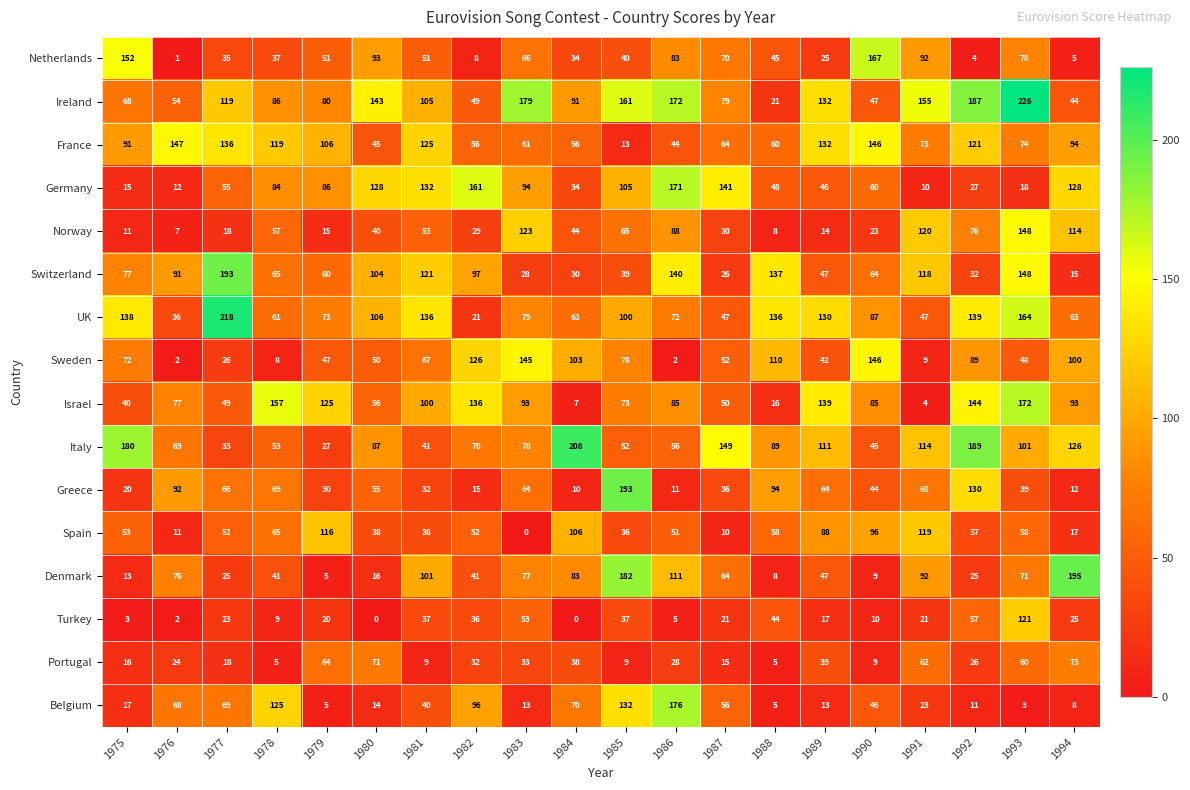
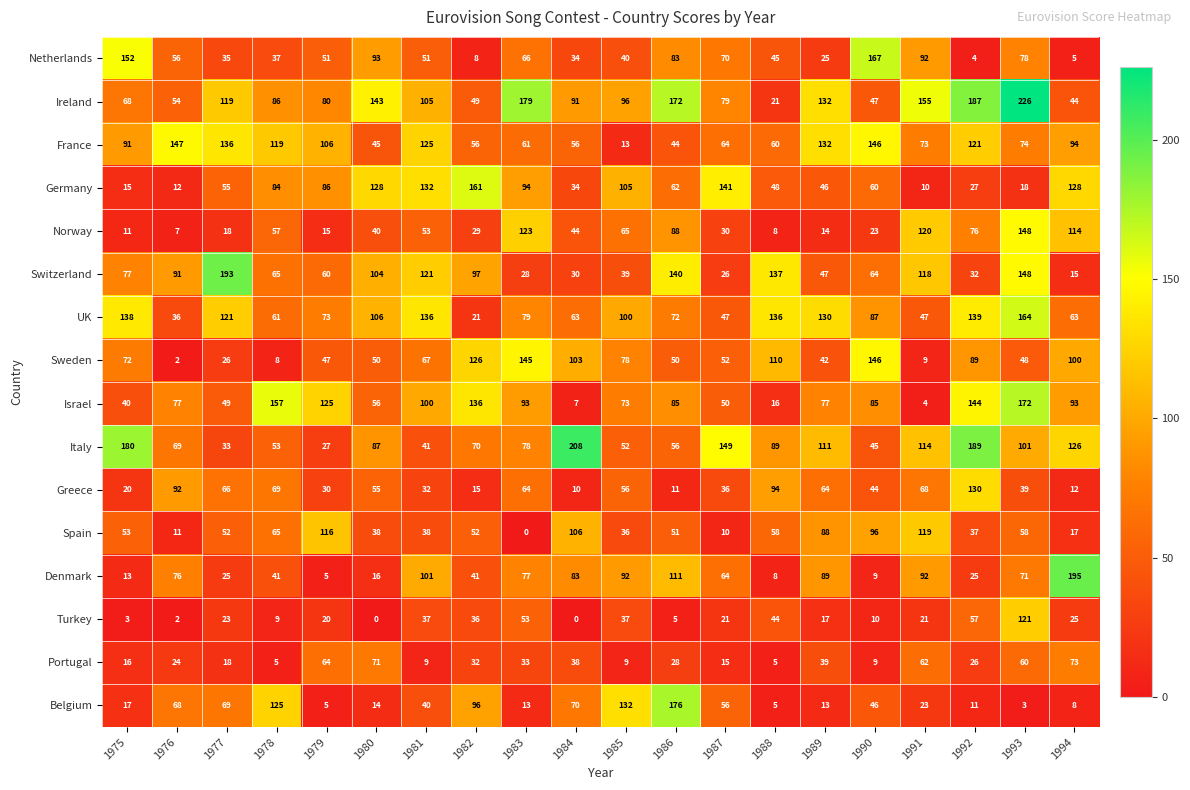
Netherlands, 1976: 1 -> 56
Ireland, 1985: 161 -> 96
Germany, 1986: 171 -> 62
UK, 1977: 218 -> 121
Sweden, 1986: 2 -> 50
Israel, 1989: 139 -> 77
Greece, 1985: 193 -> 56
Denmark, 1985: 182 -> 92
Denmark, 1989: 47 -> 89
